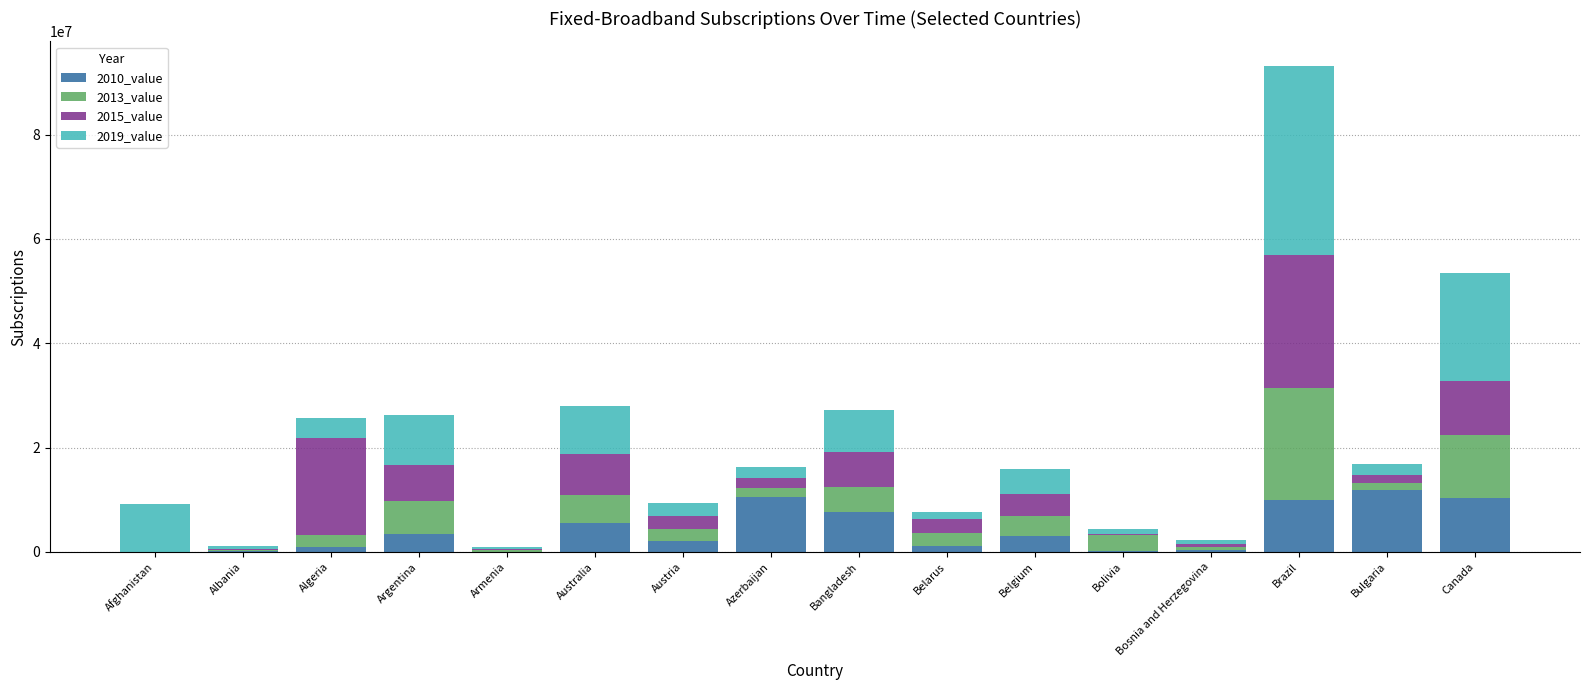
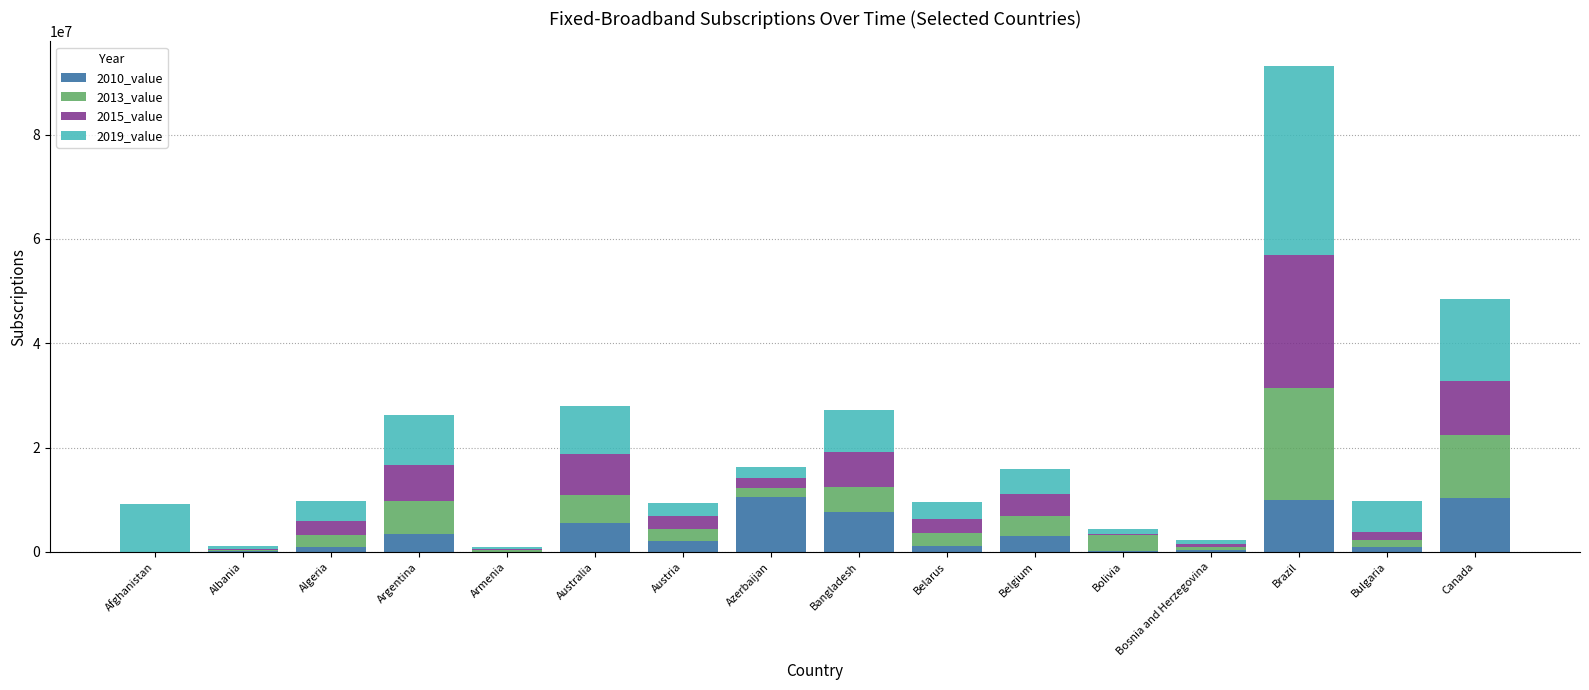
2015_value, Algeria: 19000000 -> 3000000
2019_value, Belarus: 1000000 -> 3000000
2010_value, Bulgaria: 12000000 -> 1000000
2019_value, Bulgaria: 2000000 -> 6000000
2019_value, Canada: 21000000 -> 16000000
